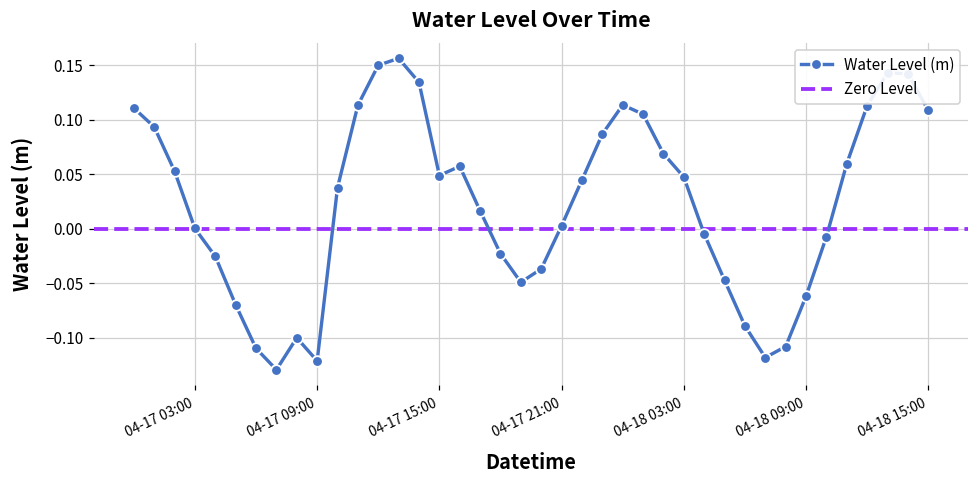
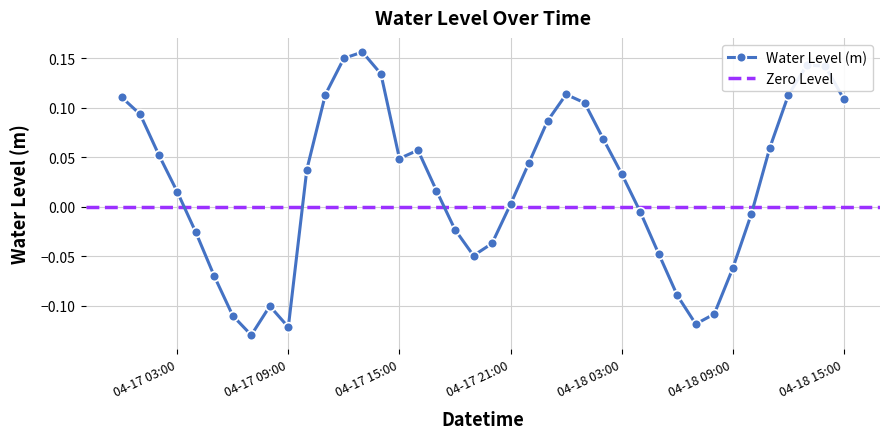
04-17 03:00: 0.00 -> 0.02
04-18 03:00: 0.05 -> 0.03
